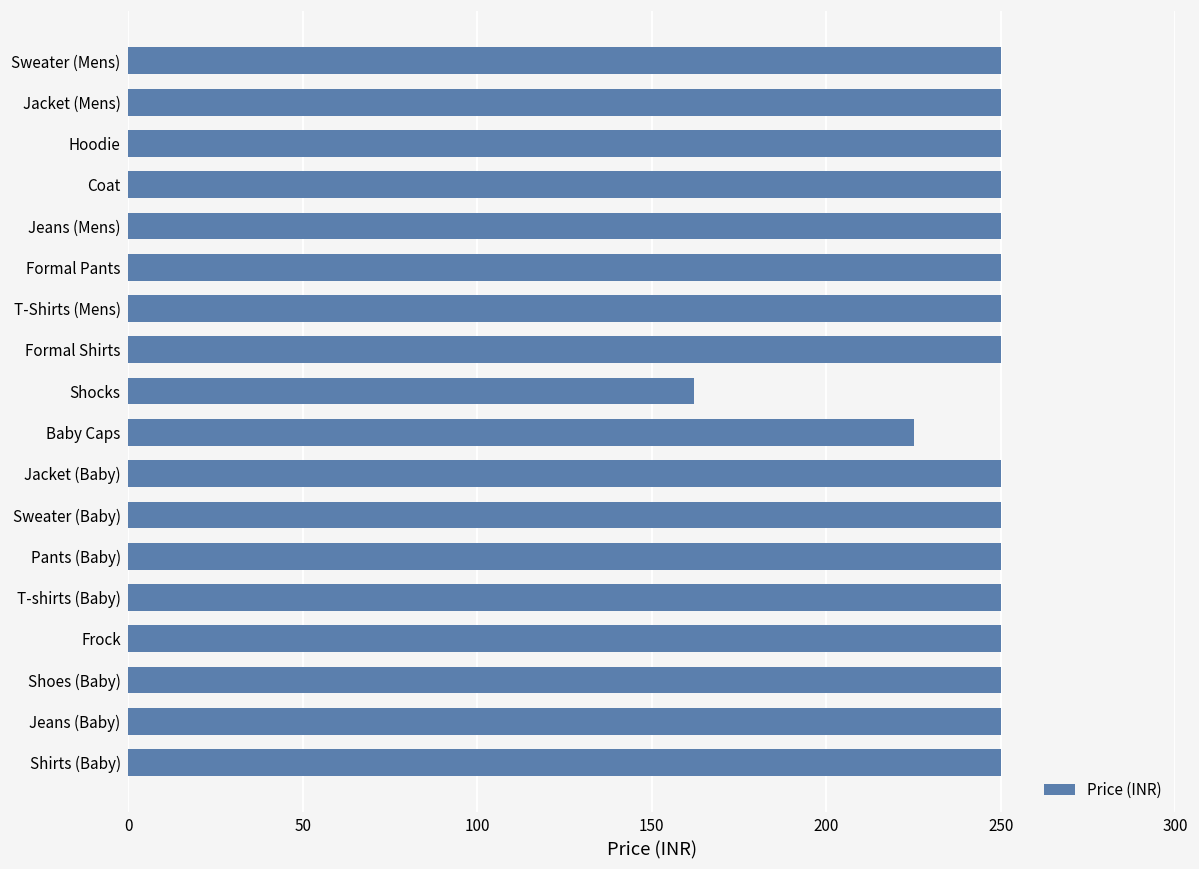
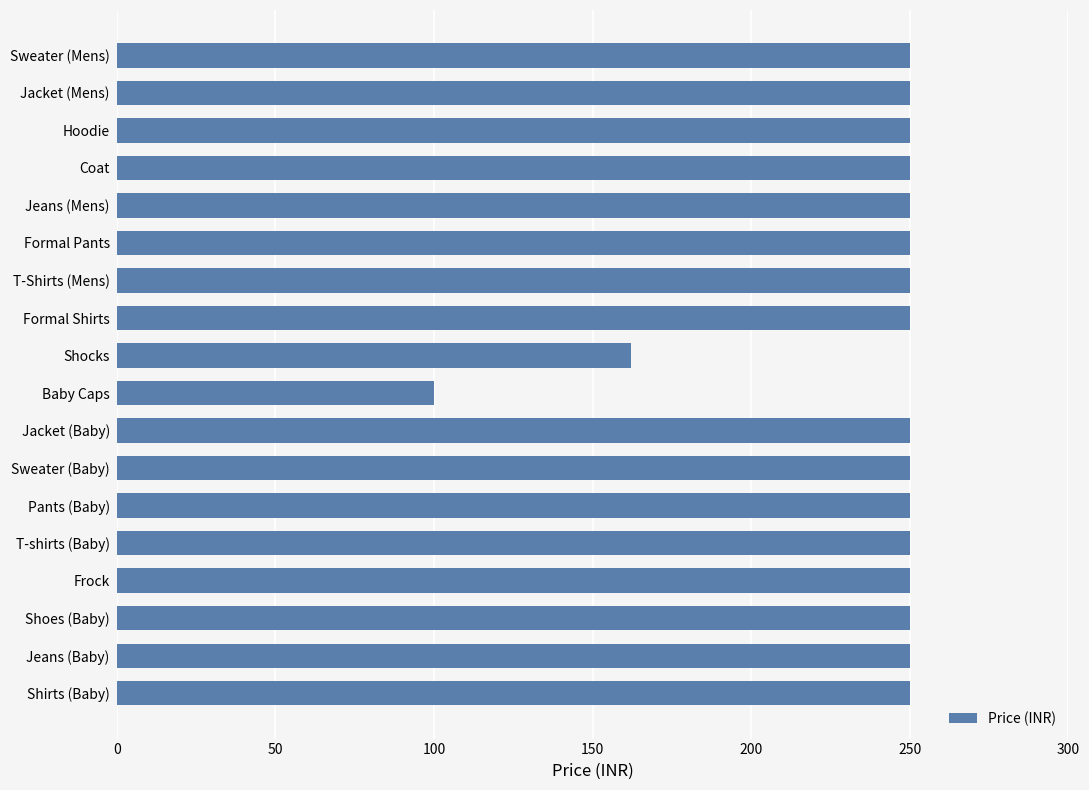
Baby Caps: 225 -> 100
